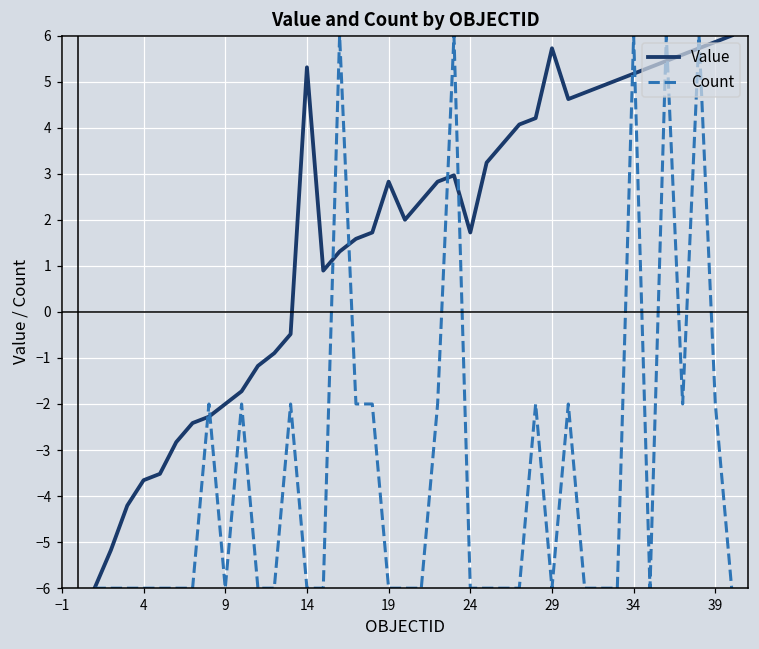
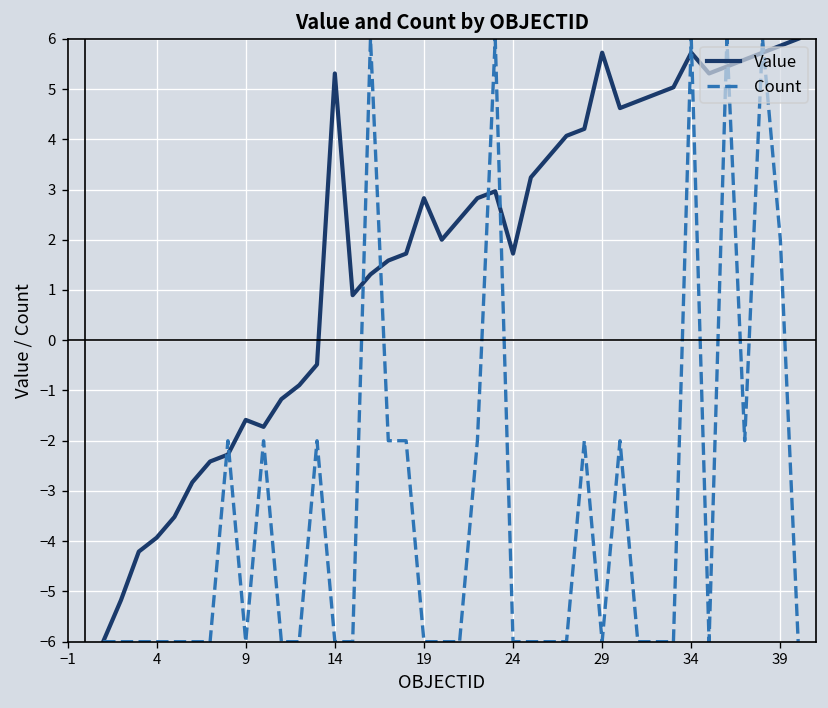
Value, 4: -3.7 -> -3.9
Value, 9: -2.0 -> -1.6
Value, 34: 5.2 -> 5.7
Count, 39: -2.0 -> 2.0
